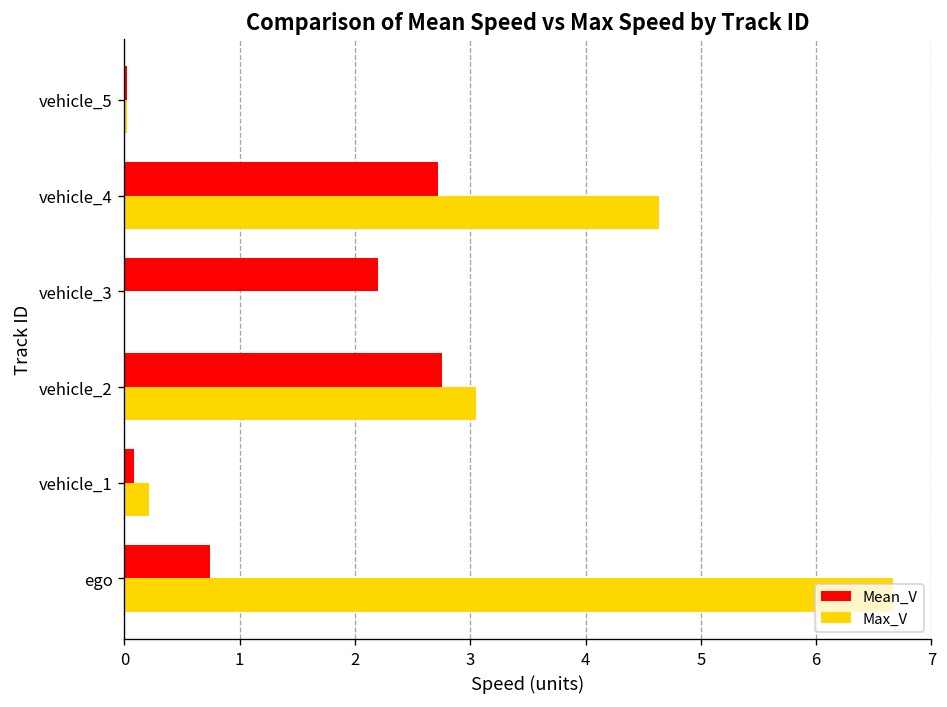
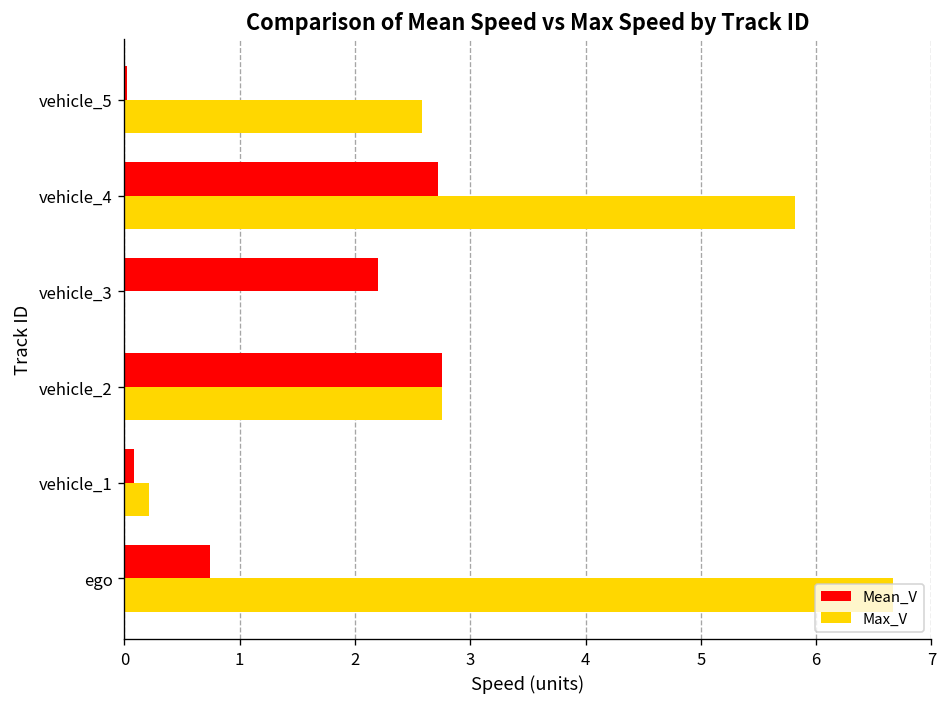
Max_V, vehicle_5: 0.0 -> 2.6
Max_V, vehicle_4: 4.6 -> 5.8
Max_V, vehicle_2: 3.0 -> 2.8
